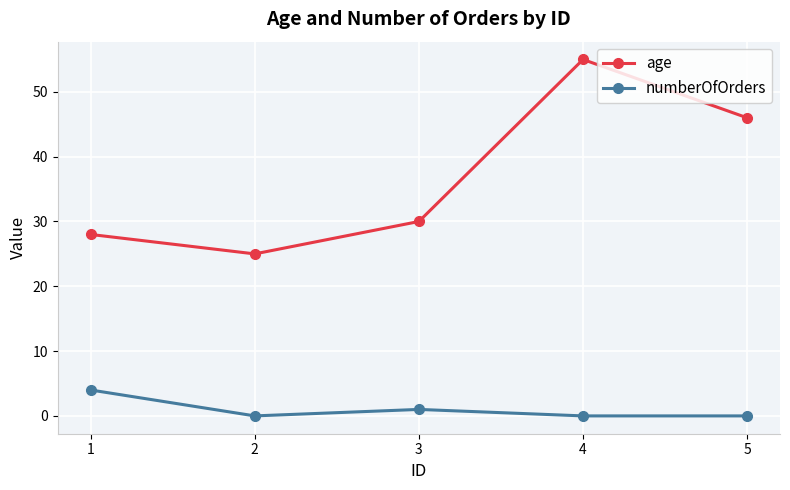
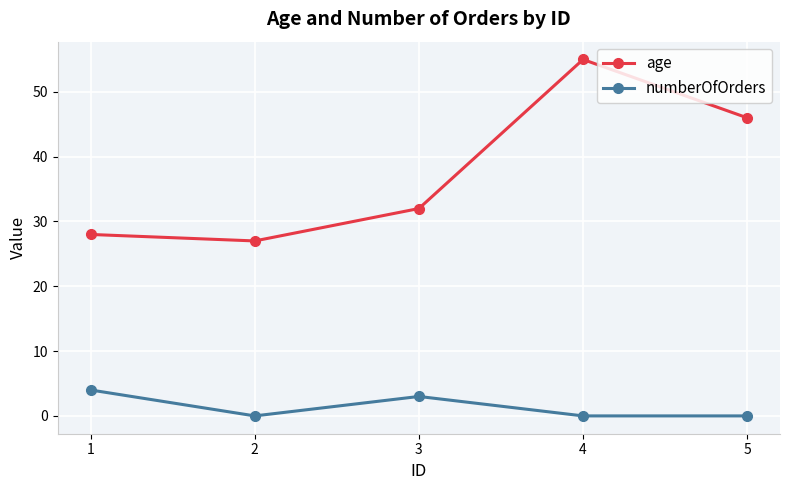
age, 2: 25 -> 27
age, 3: 30 -> 32
numberOfOrders, 3: 1 -> 3
